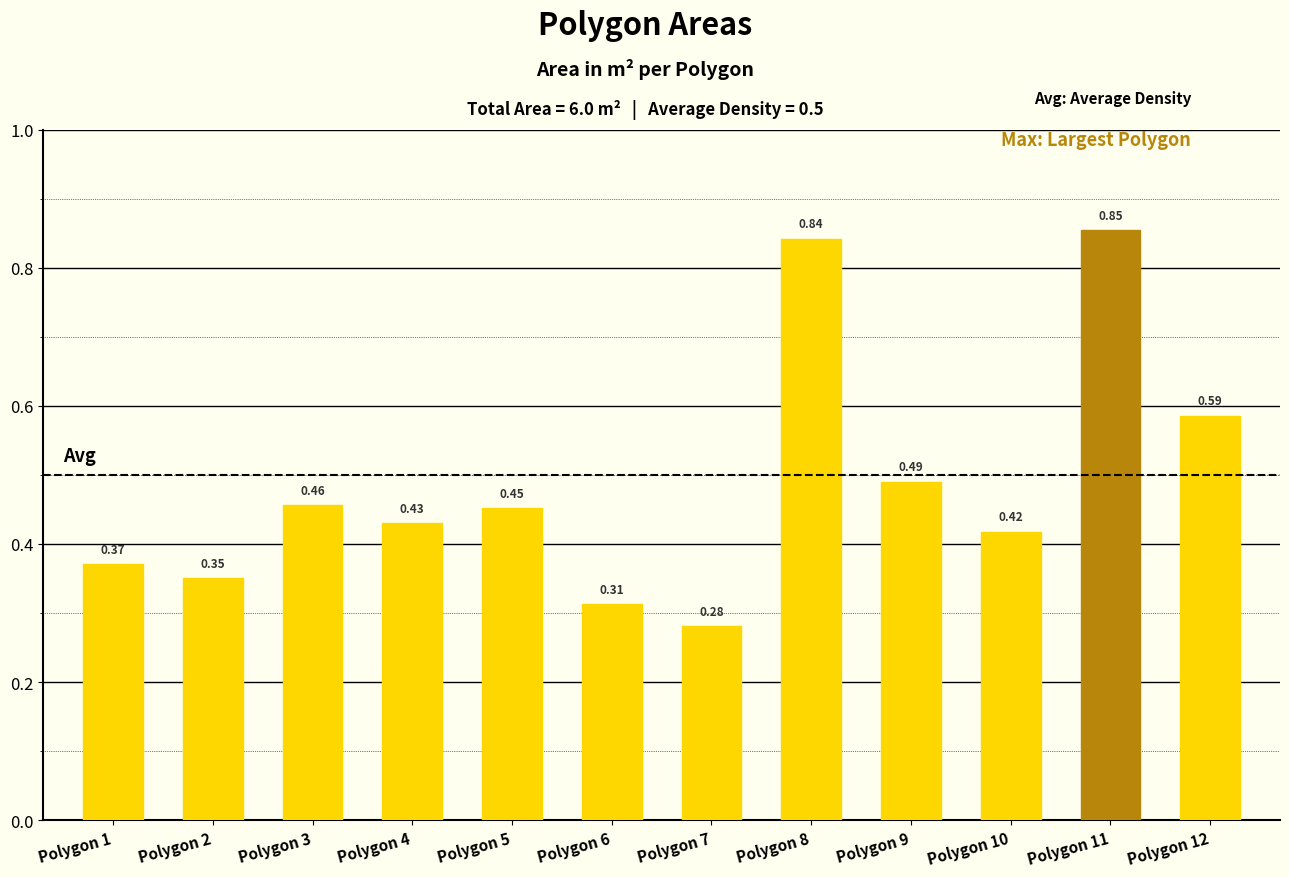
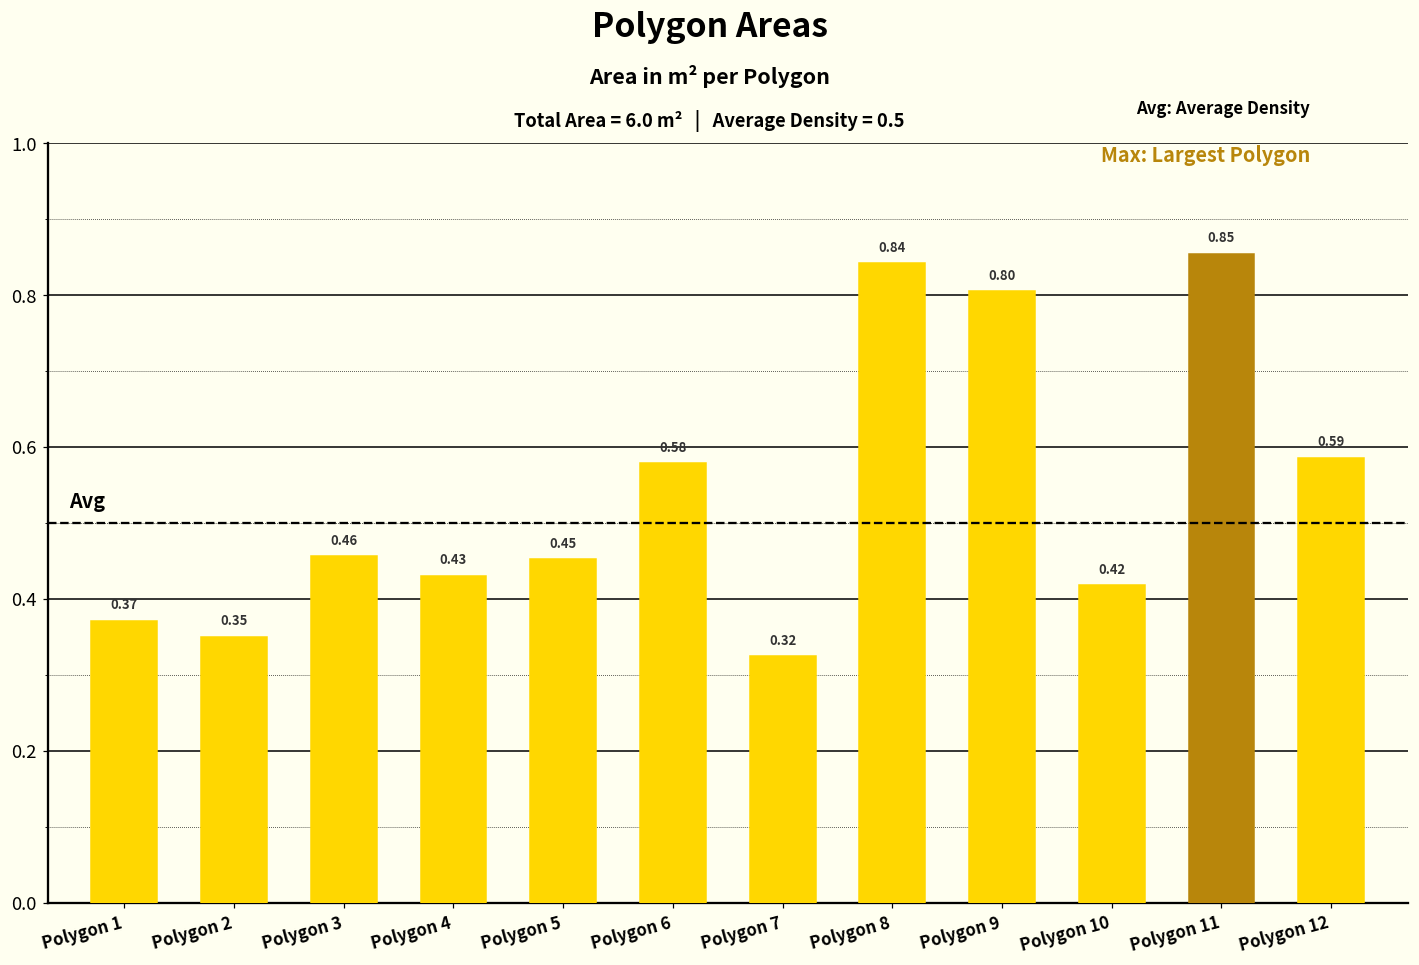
Polygon 6: 0.31 -> 0.58
Polygon 7: 0.28 -> 0.32
Polygon 9: 0.49 -> 0.80
